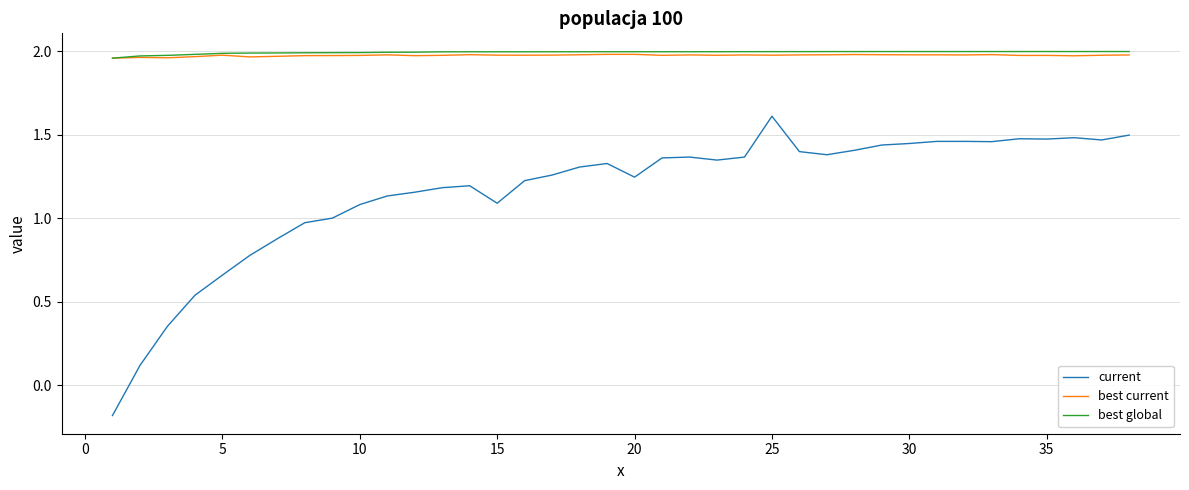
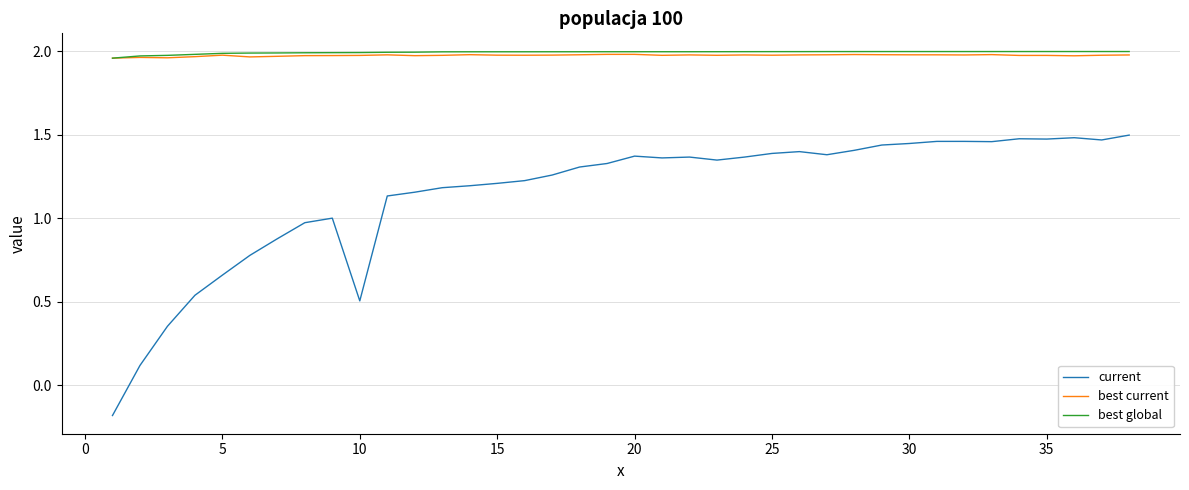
current, 10: 1.08 -> 0.50
current, 15: 1.09 -> 1.21
current, 20: 1.25 -> 1.37
current, 25: 1.61 -> 1.39
